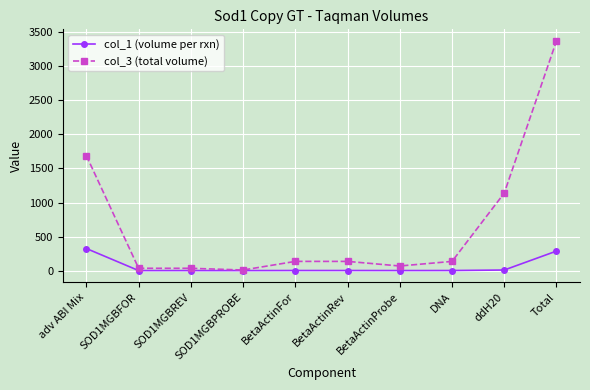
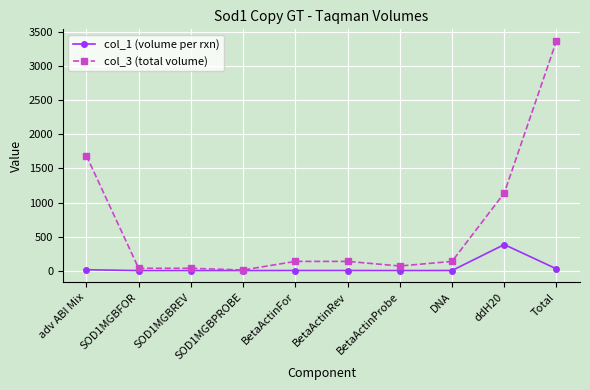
col_1 (volume per rxn), adv ABI Mix: 300 -> 0
col_1 (volume per rxn), ddH20: 0 -> 400
col_1 (volume per rxn), Total: 300 -> 0
